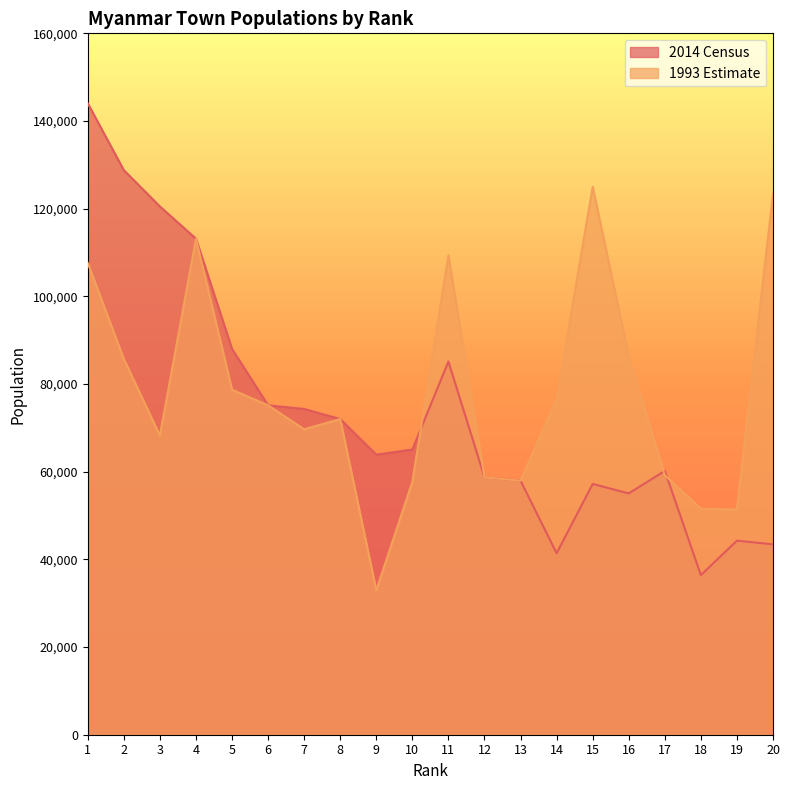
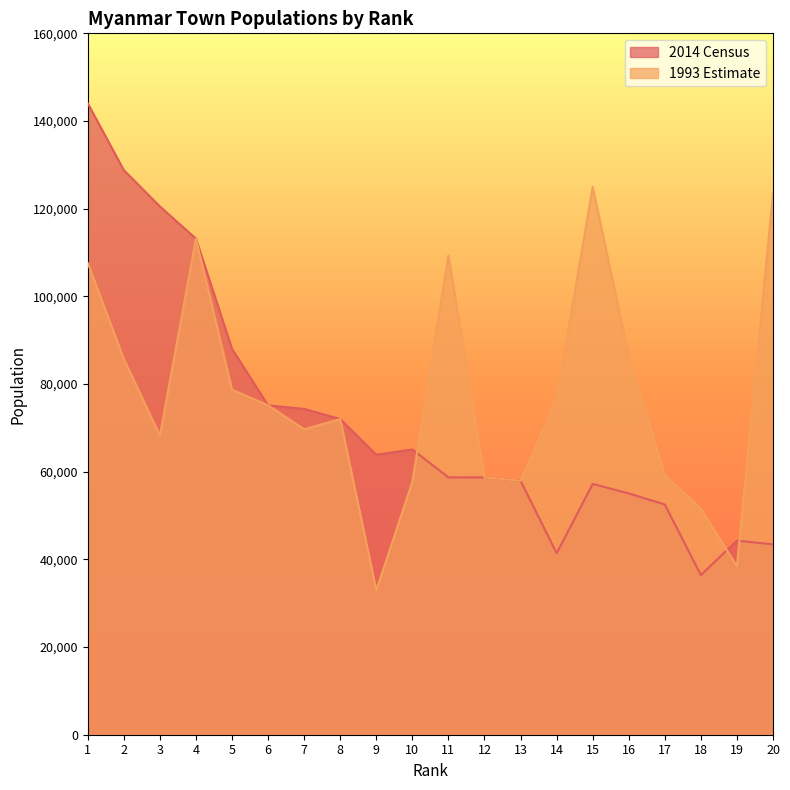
2014 Census, 11: 85,000 -> 59,000
2014 Census, 17: 60,000 -> 53,000
1993 Estimate, 19: 51,000 -> 38,000
